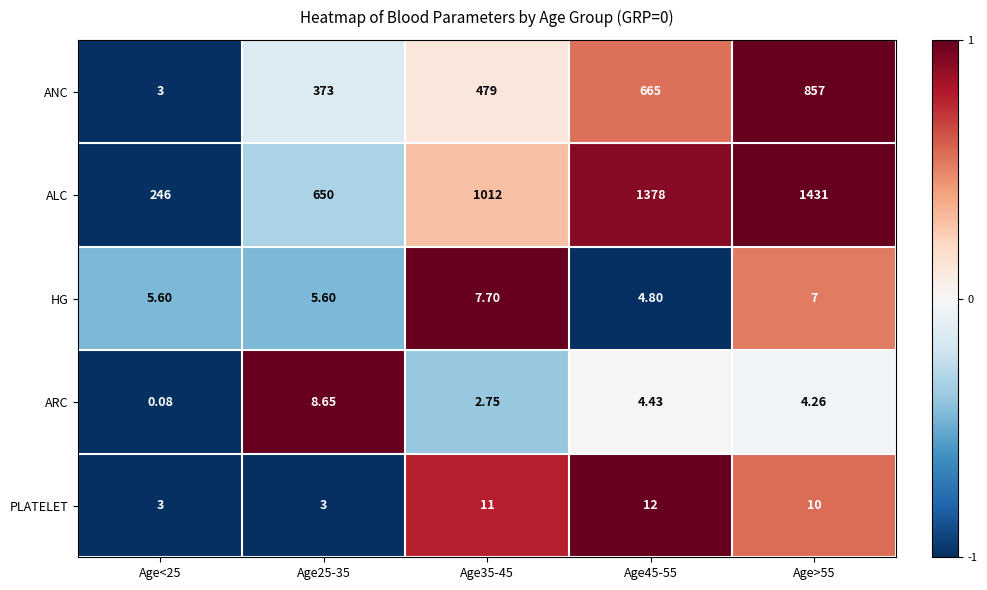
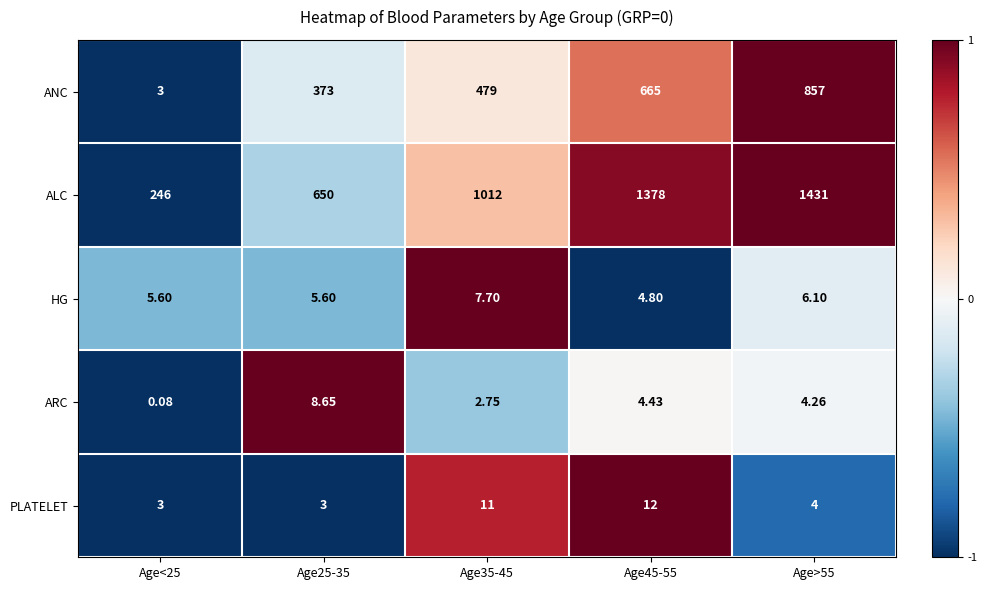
HG, Age>55: 7 -> 6.10
PLATELET, Age>55: 10 -> 4
